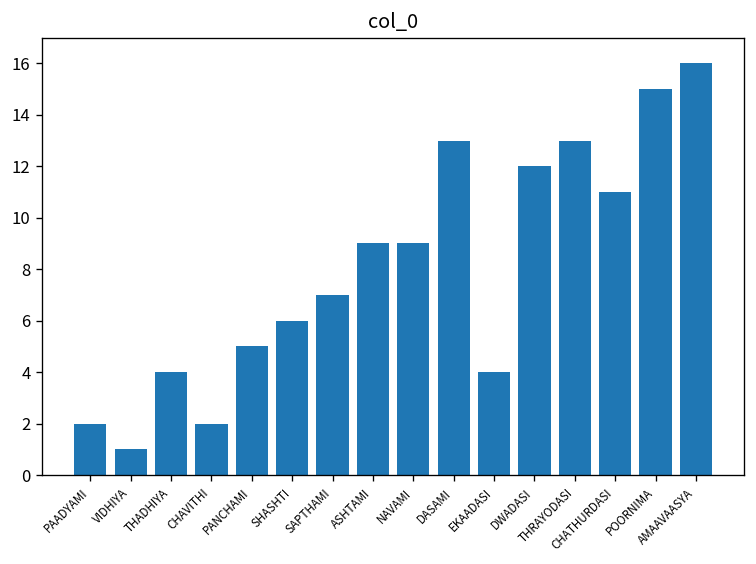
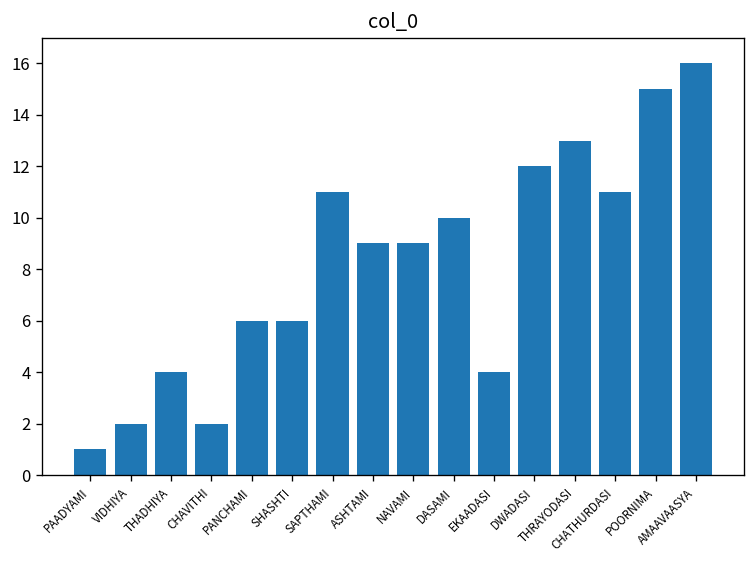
PAADYAMI: 2 -> 1
VIDHIYA: 1 -> 2
PANCHAMI: 5 -> 6
SAPTHAMI: 7 -> 11
DASAMI: 13 -> 10
